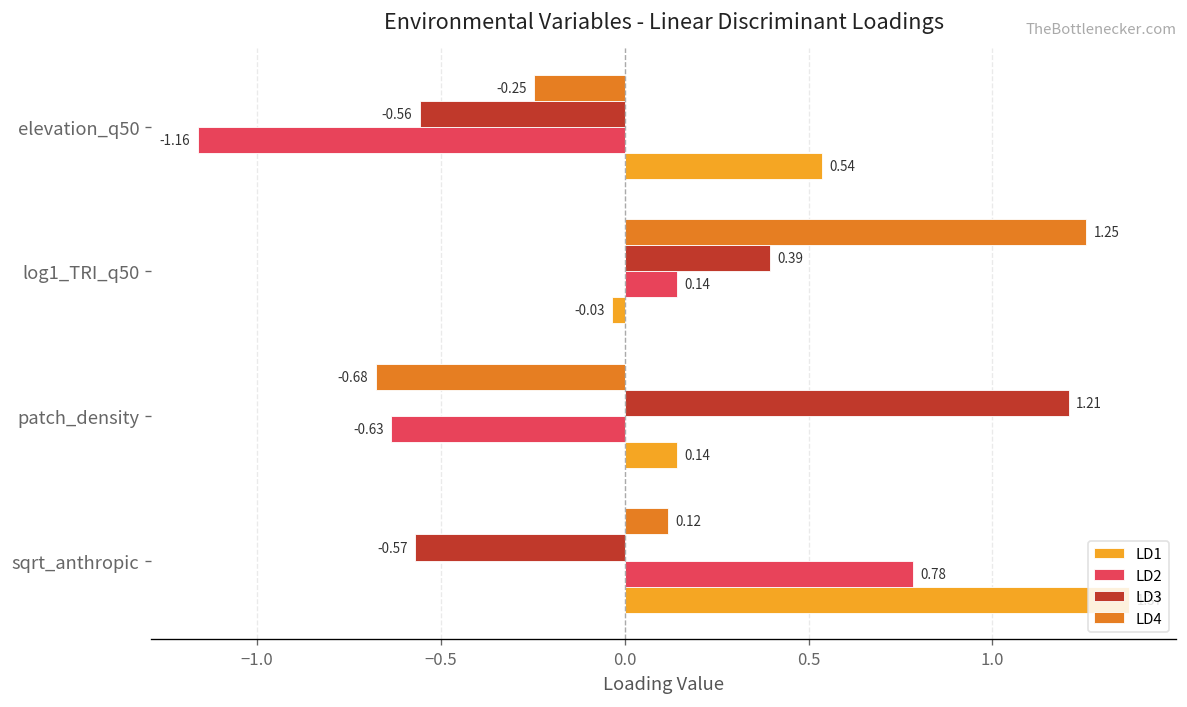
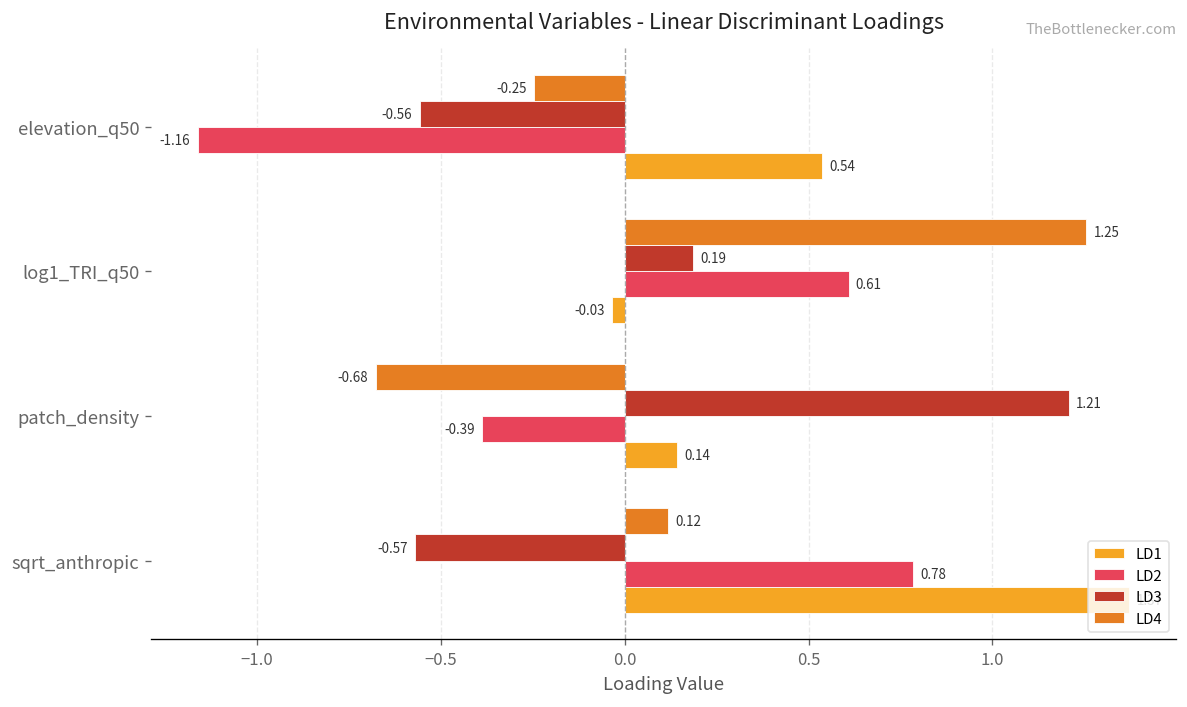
LD3, log1_TRI_q50: 0.39 -> 0.19
LD2, log1_TRI_q50: 0.14 -> 0.61
LD2, patch_density: -0.63 -> -0.39
